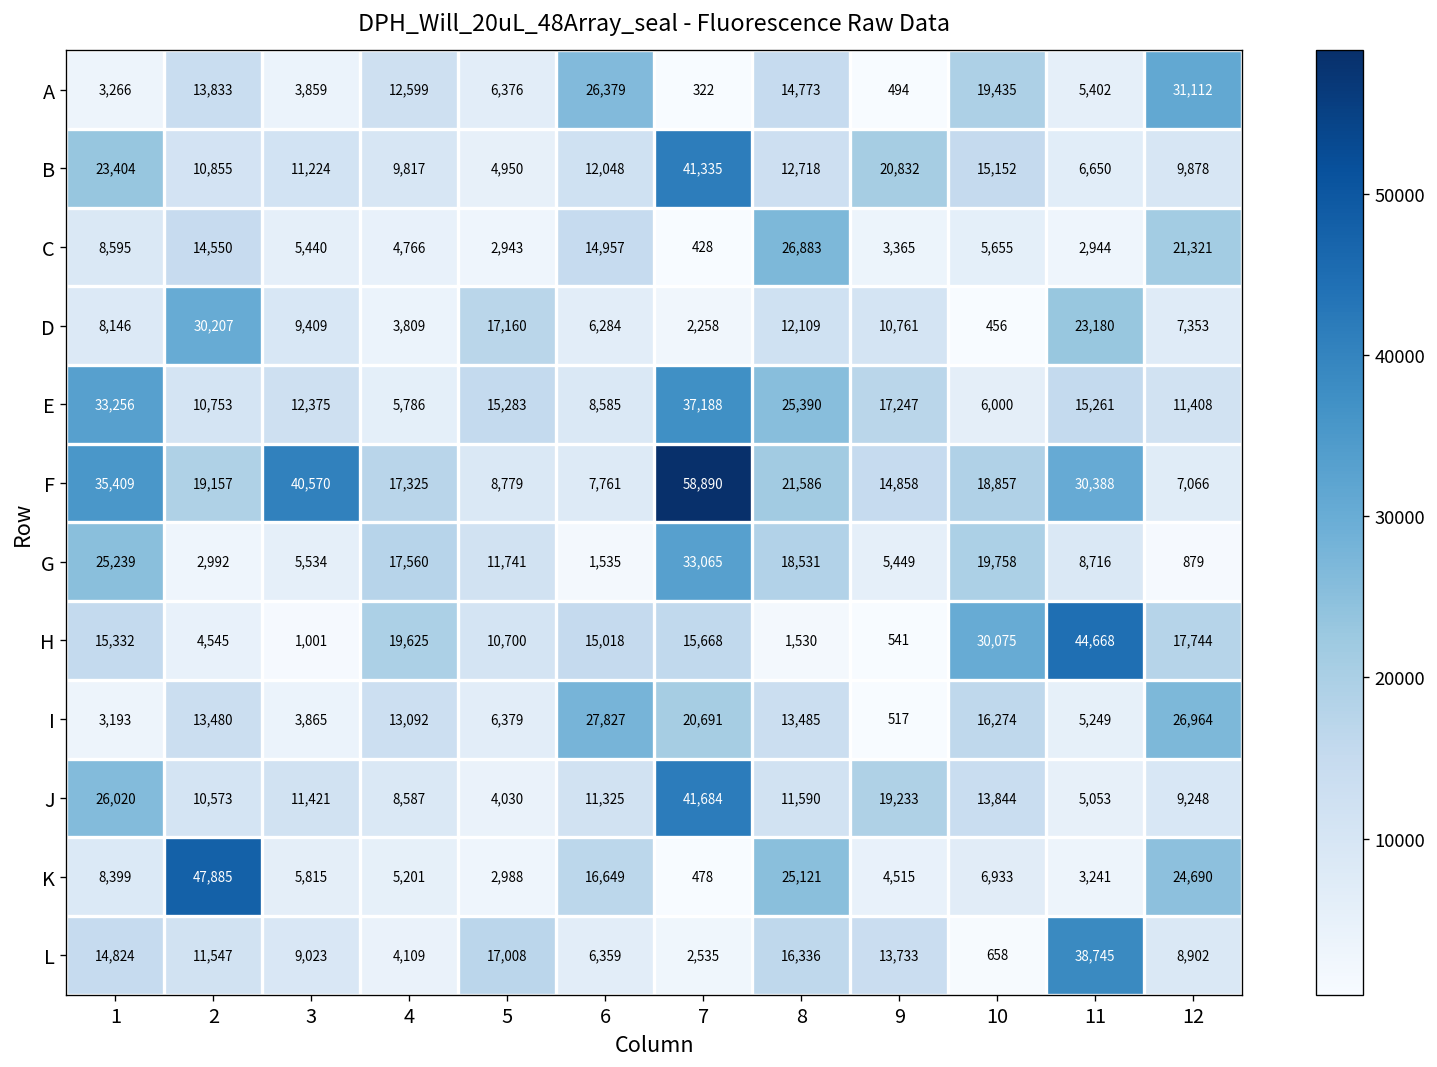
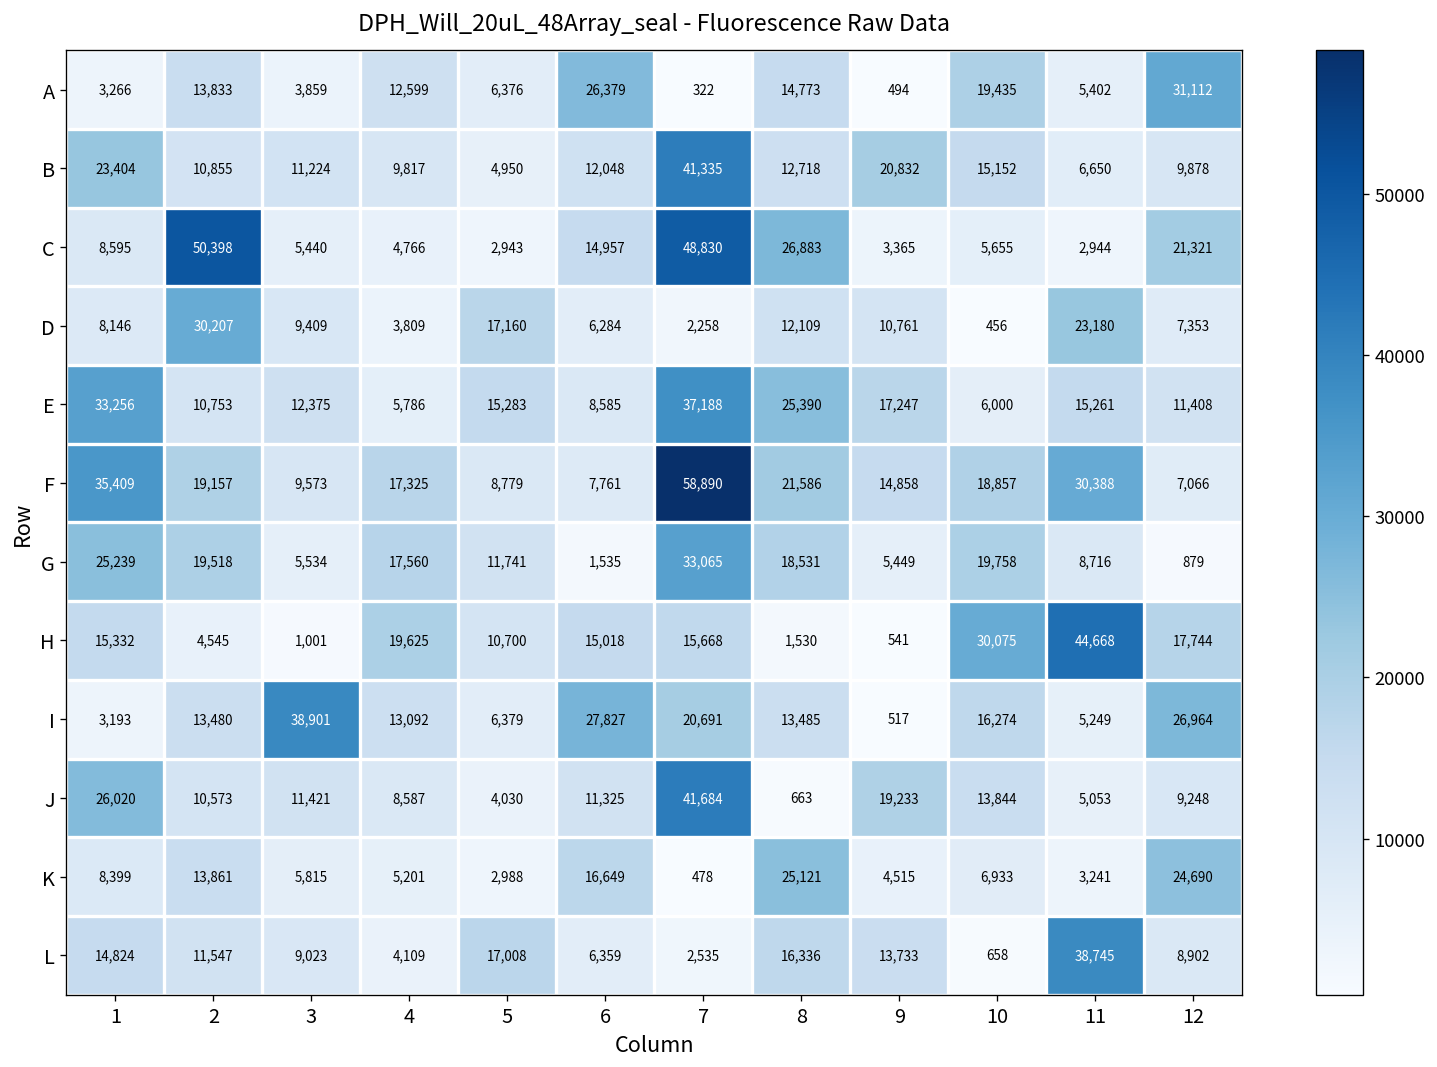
C, 2: 14,550 -> 50,398
C, 7: 428 -> 48,830
F, 3: 40,570 -> 9,573
G, 2: 2,992 -> 19,518
I, 3: 3,865 -> 38,901
J, 8: 11,590 -> 663
K, 2: 47,885 -> 13,861
